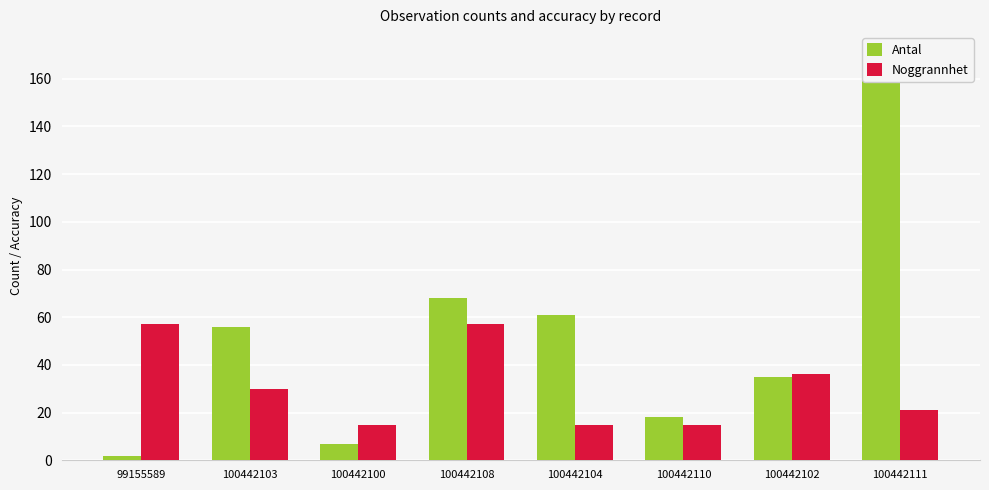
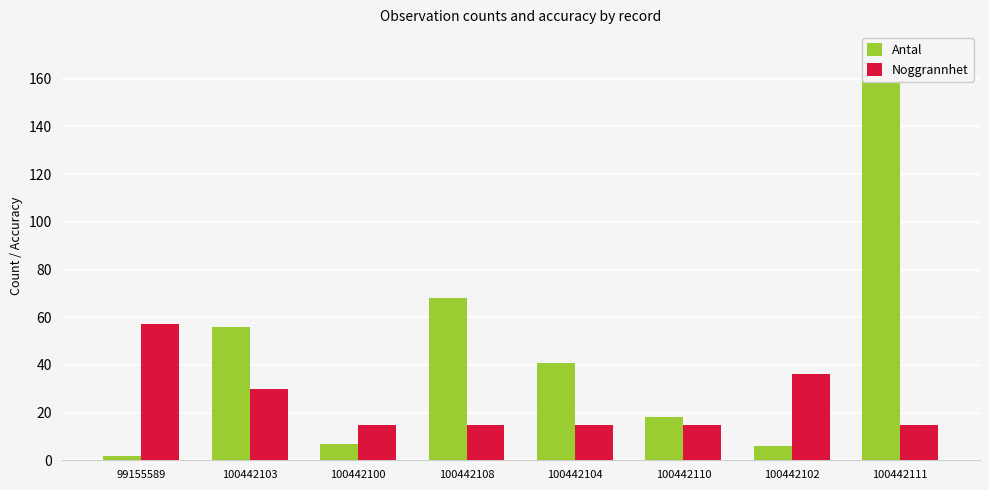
Noggrannhet, 100442108: 57 -> 15
Antal, 100442104: 61 -> 41
Antal, 100442102: 35 -> 6
Noggrannhet, 100442111: 21 -> 15
